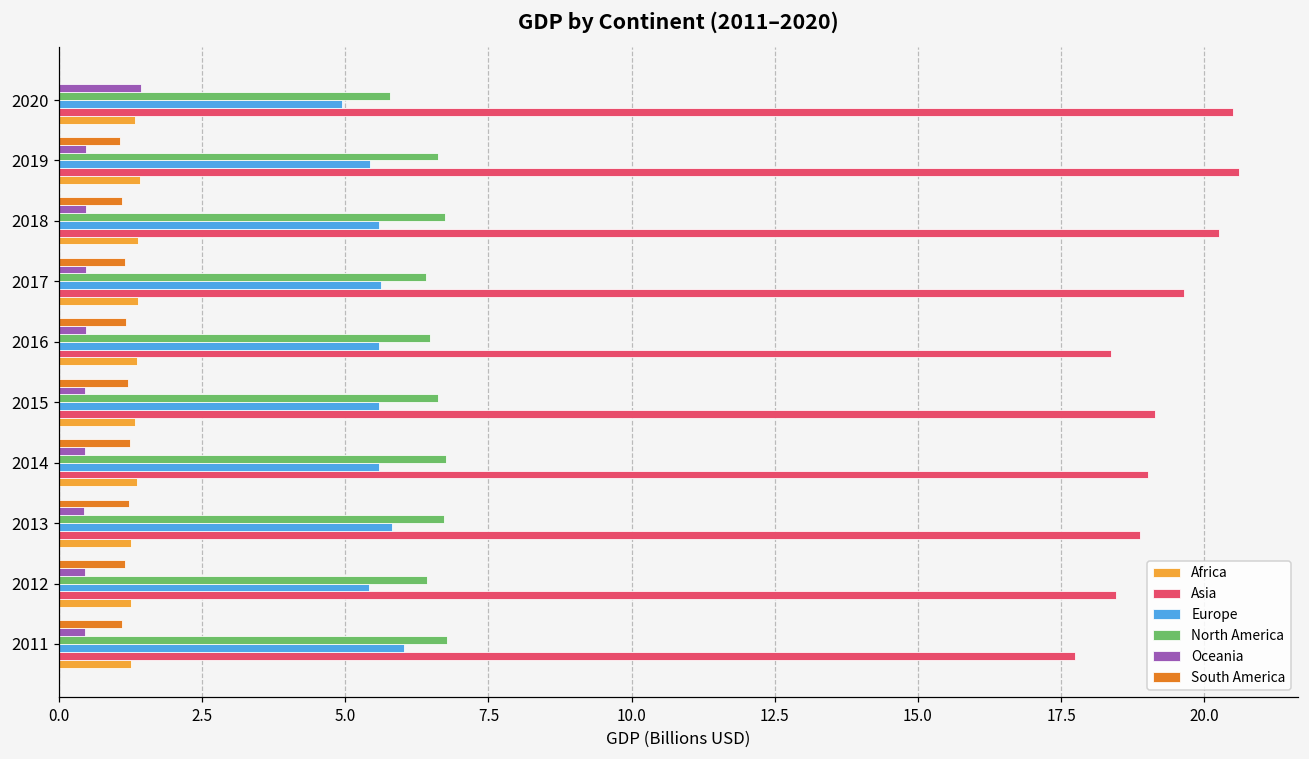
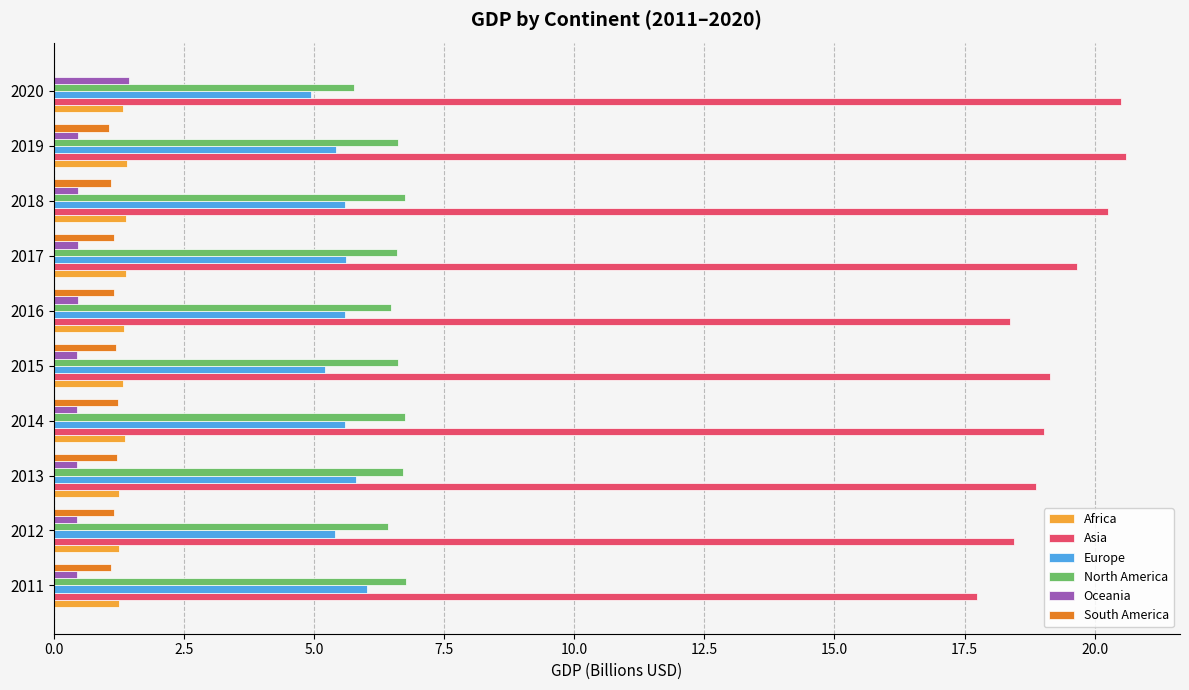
North America, 2017: 6.4 -> 6.6
Europe, 2015: 5.6 -> 5.2
